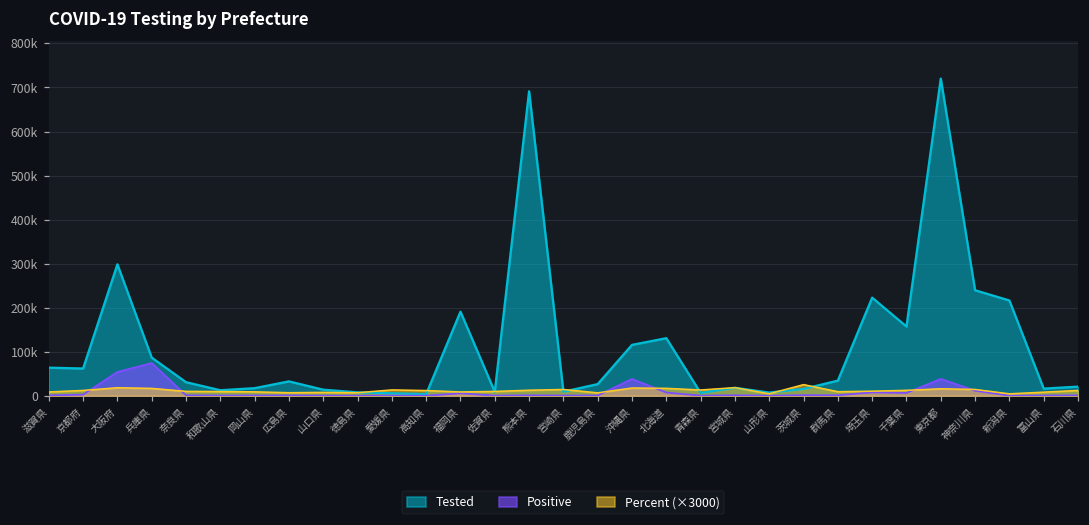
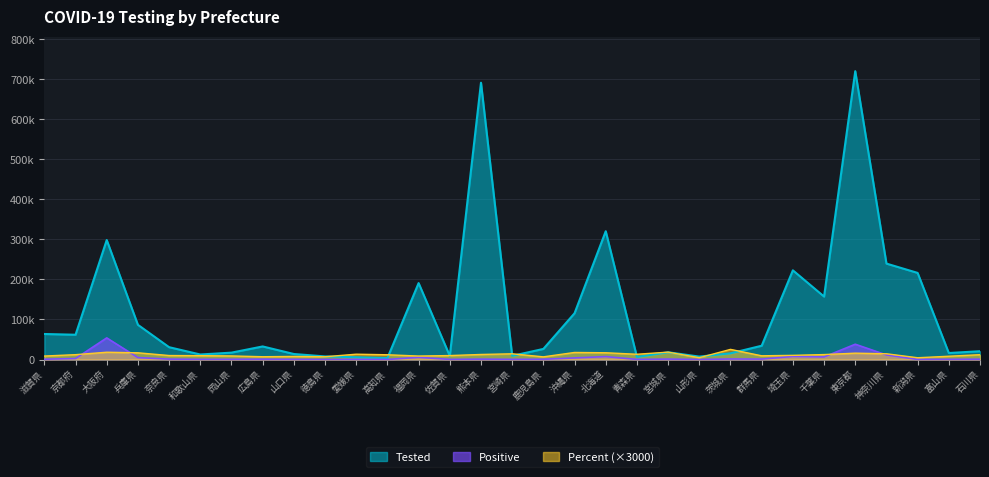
Positive, 兵庫県: 70000 -> 0
Positive, 沖縄県: 40000 -> 0
Tested, 北海道: 130000 -> 320000
